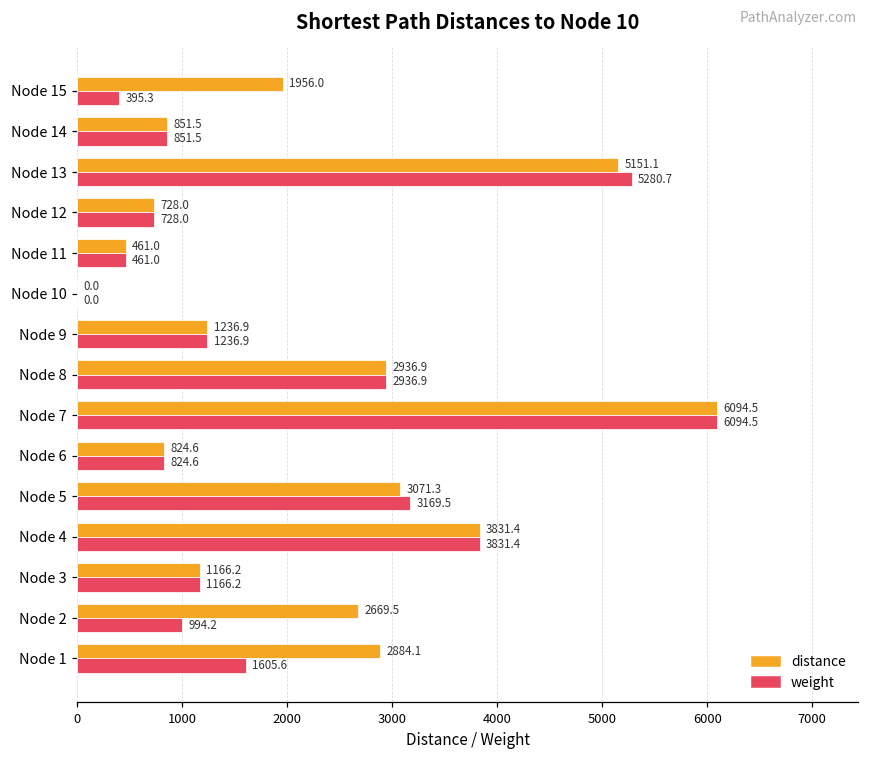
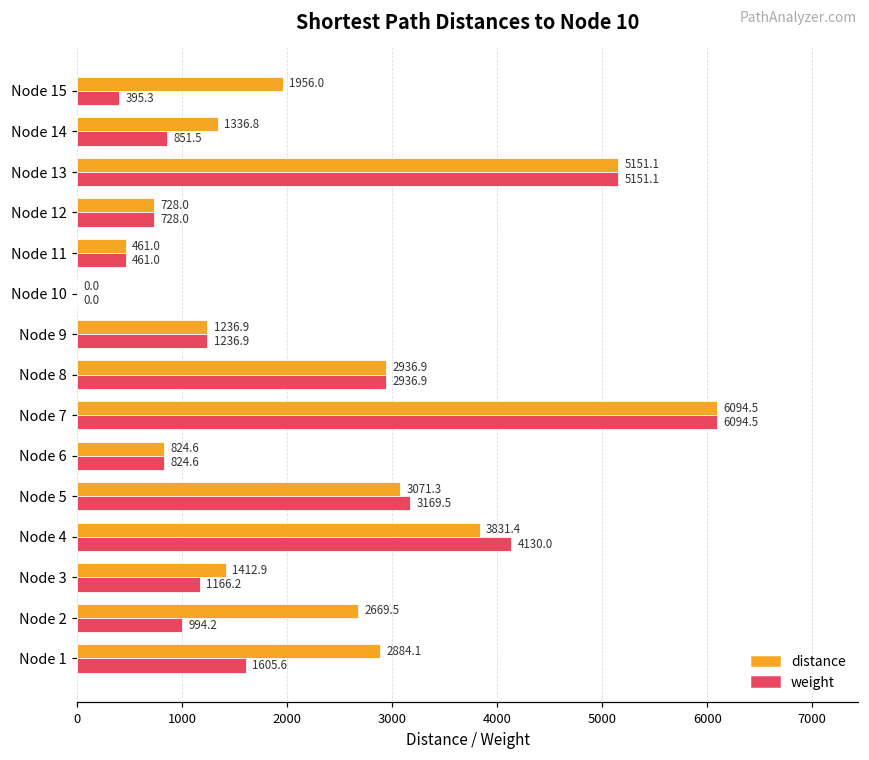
distance, Node 14: 851.5 -> 1336.8
weight, Node 13: 5280.7 -> 5151.1
weight, Node 4: 3831.4 -> 4130.0
distance, Node 3: 1166.2 -> 1412.9
